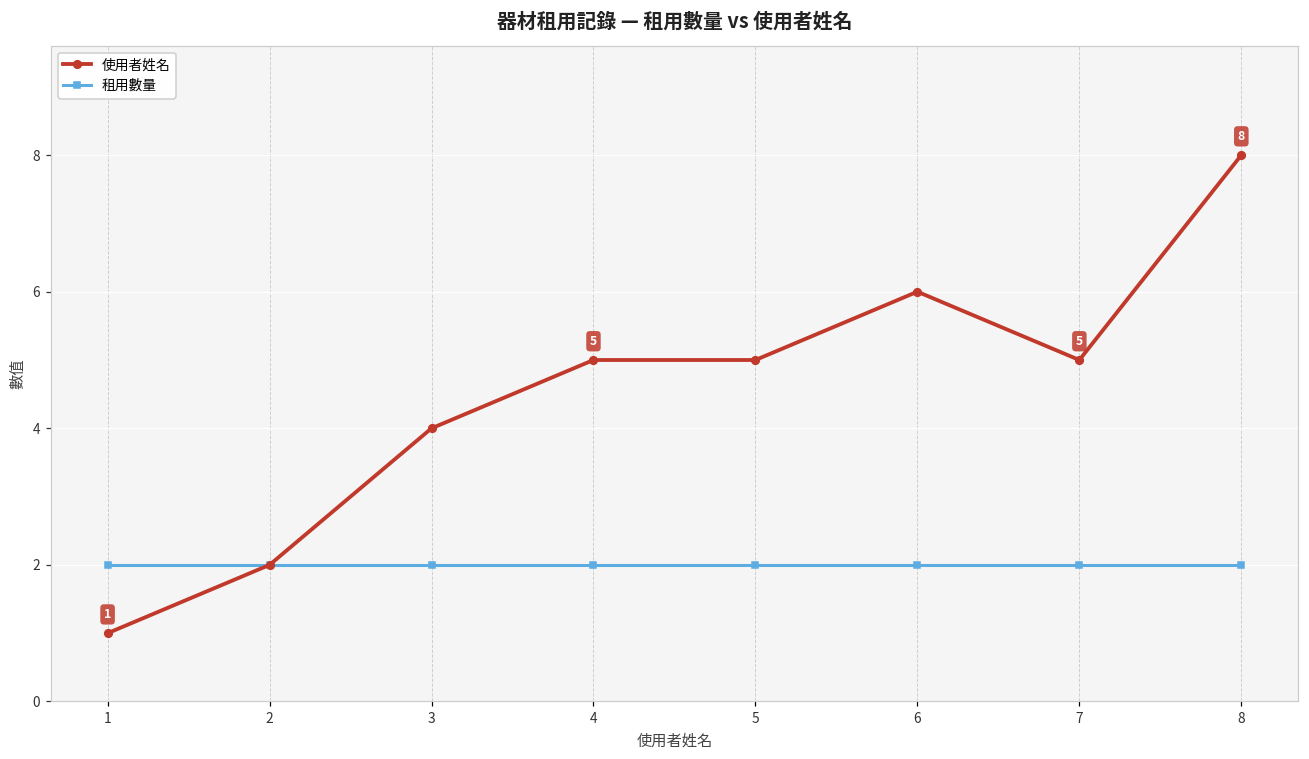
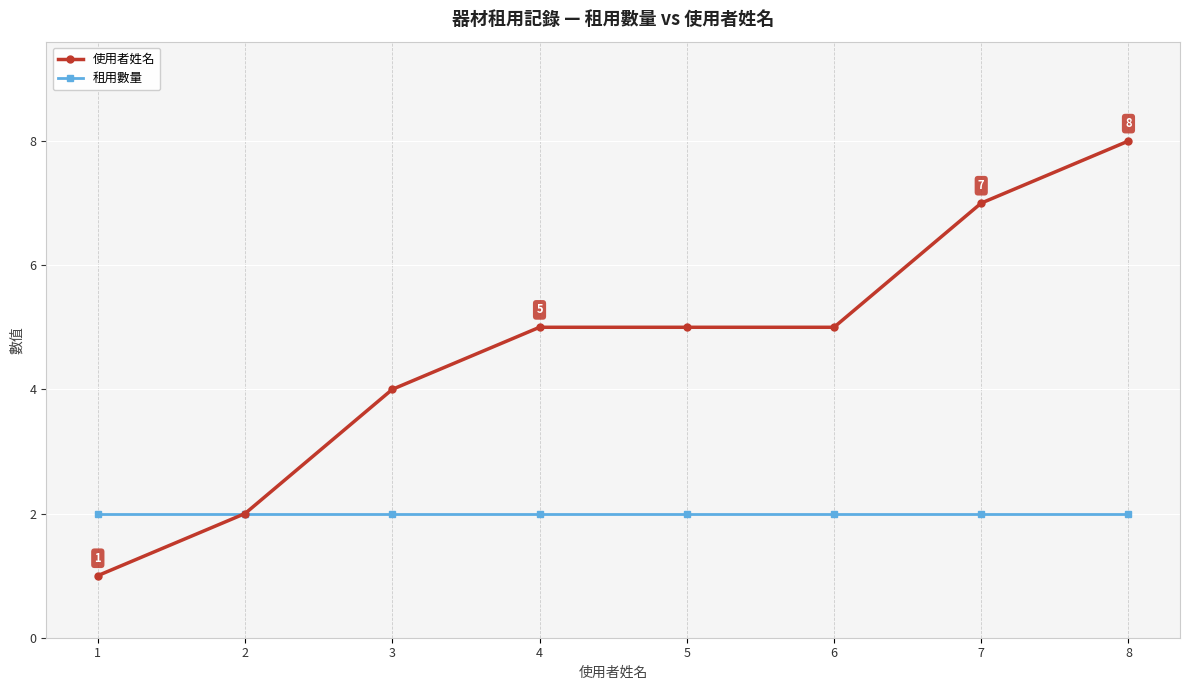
使用者姓名, 6: 6 -> 5
使用者姓名, 7: 5 -> 7
